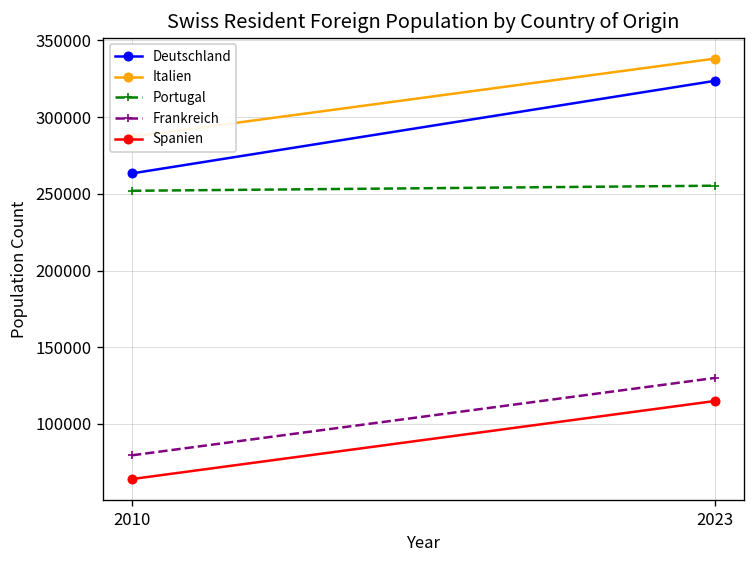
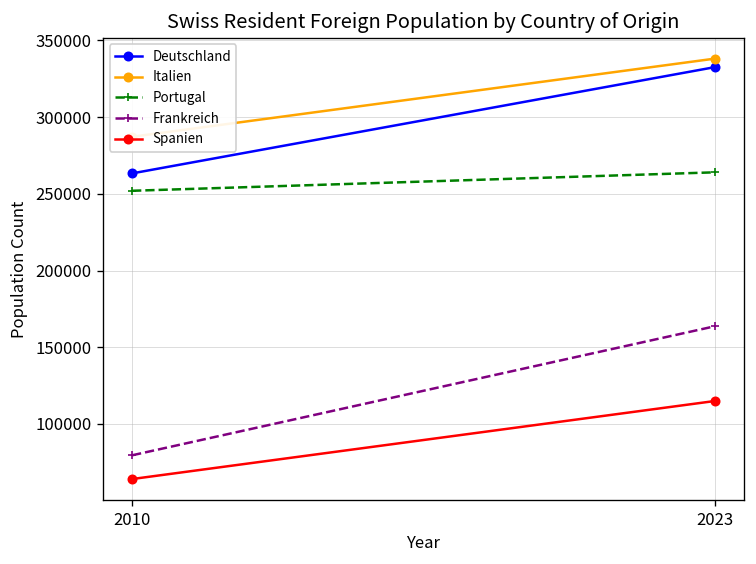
Deutschland, 2023: 324000 -> 333000
Portugal, 2023: 255000 -> 264000
Frankreich, 2023: 130000 -> 164000
